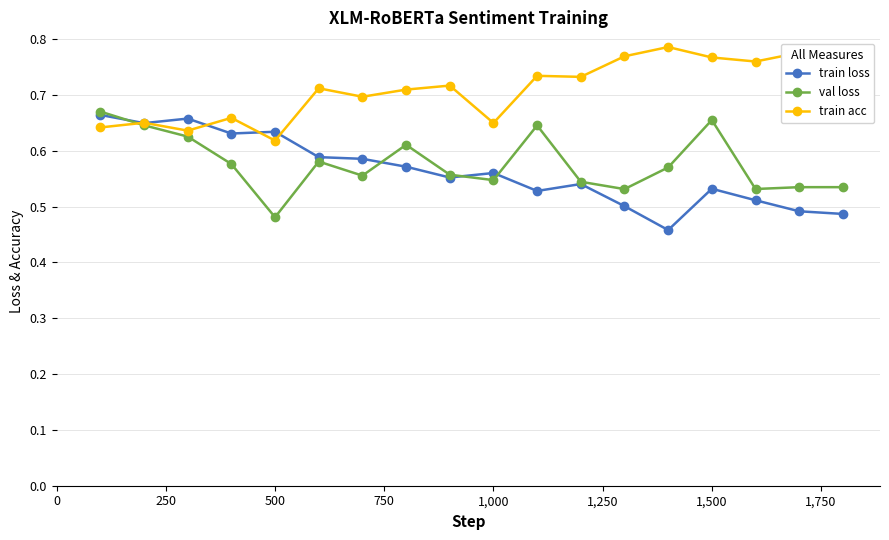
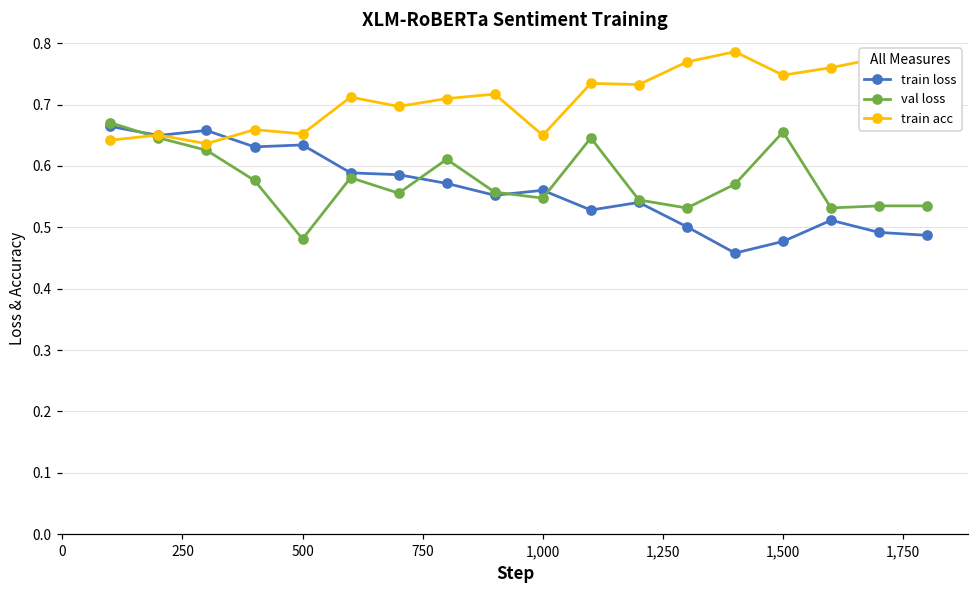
train acc, 500: 0.62 -> 0.65
train loss, 1,500: 0.53 -> 0.48
train acc, 1,500: 0.77 -> 0.75
